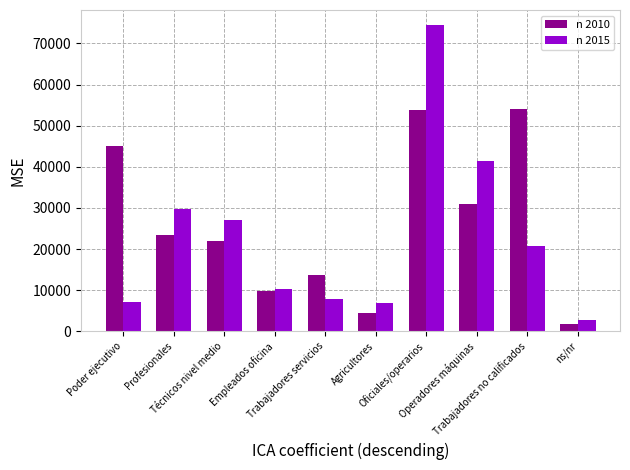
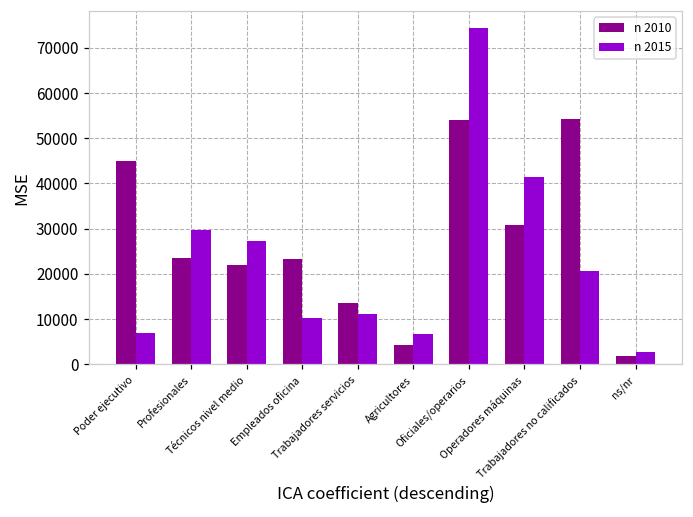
n 2010, Empleados oficina: 10000 -> 23000
n 2015, Trabajadores servicios: 8000 -> 11000
